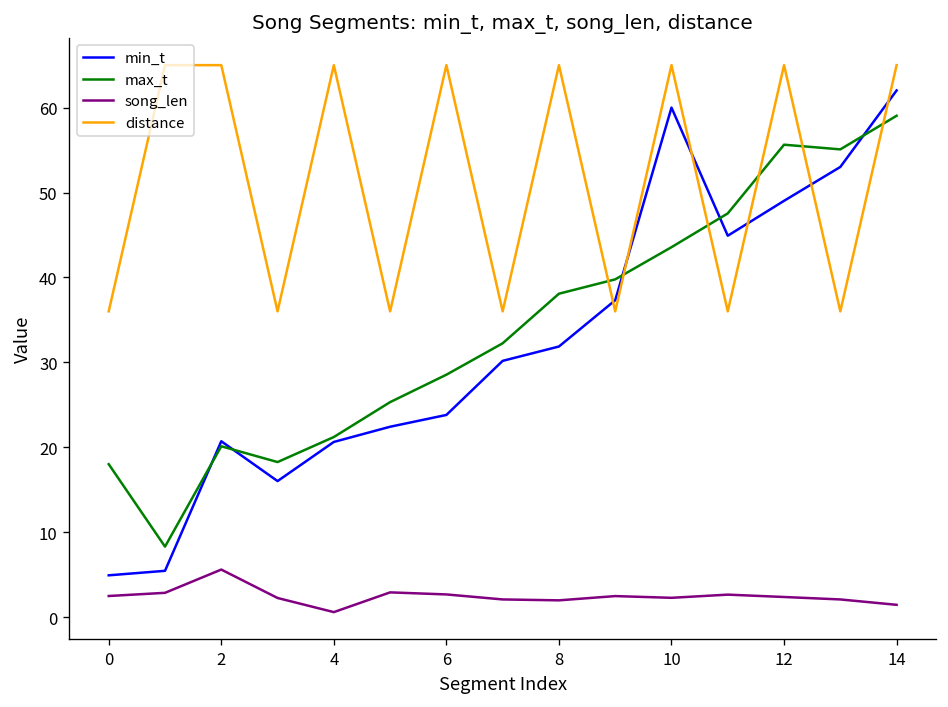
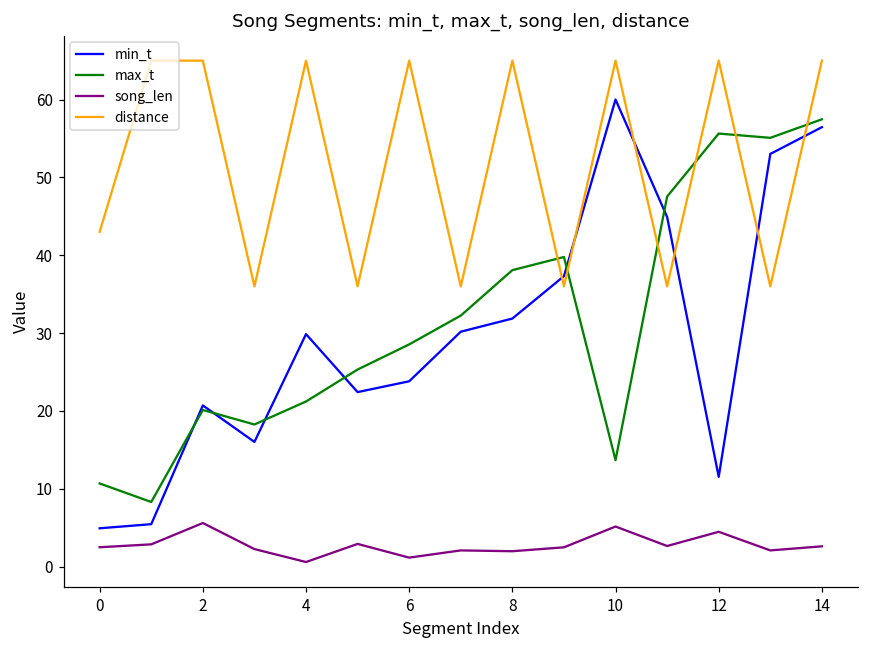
max_t, 0: 18 -> 11
distance, 0: 36 -> 43
min_t, 4: 21 -> 30
song_len, 6: 3 -> 1
max_t, 10: 44 -> 14
song_len, 10: 2 -> 5
min_t, 12: 49 -> 12
song_len, 12: 2 -> 4
min_t, 14: 62 -> 56
max_t, 14: 59 -> 57
song_len, 14: 1 -> 3
